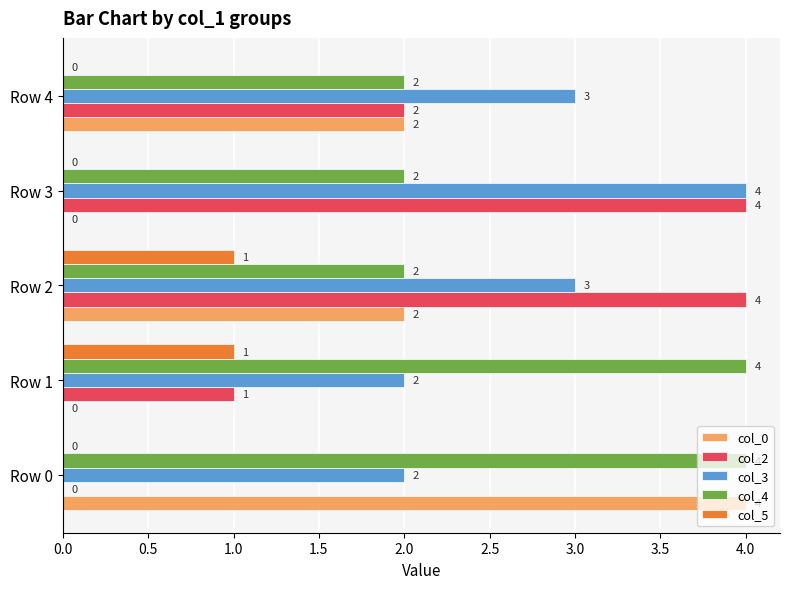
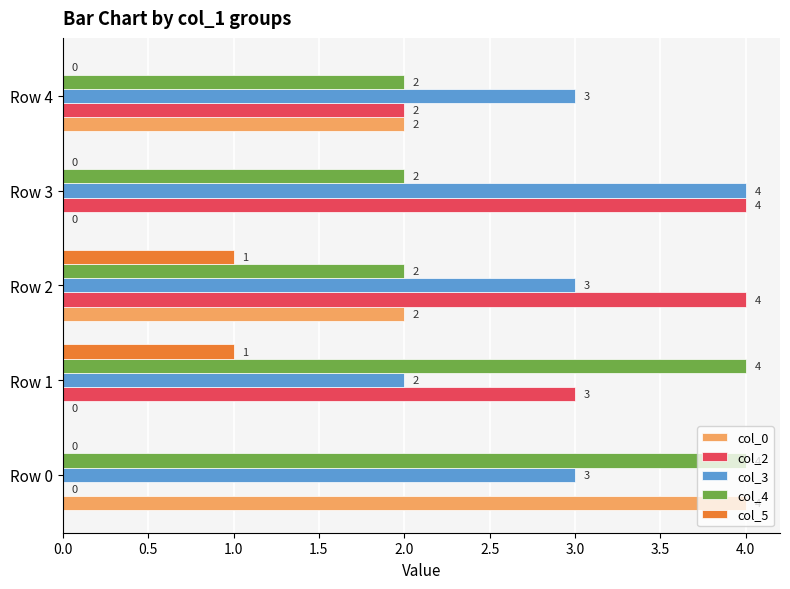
col_2, Row 1: 1 -> 3
col_3, Row 0: 2 -> 3
